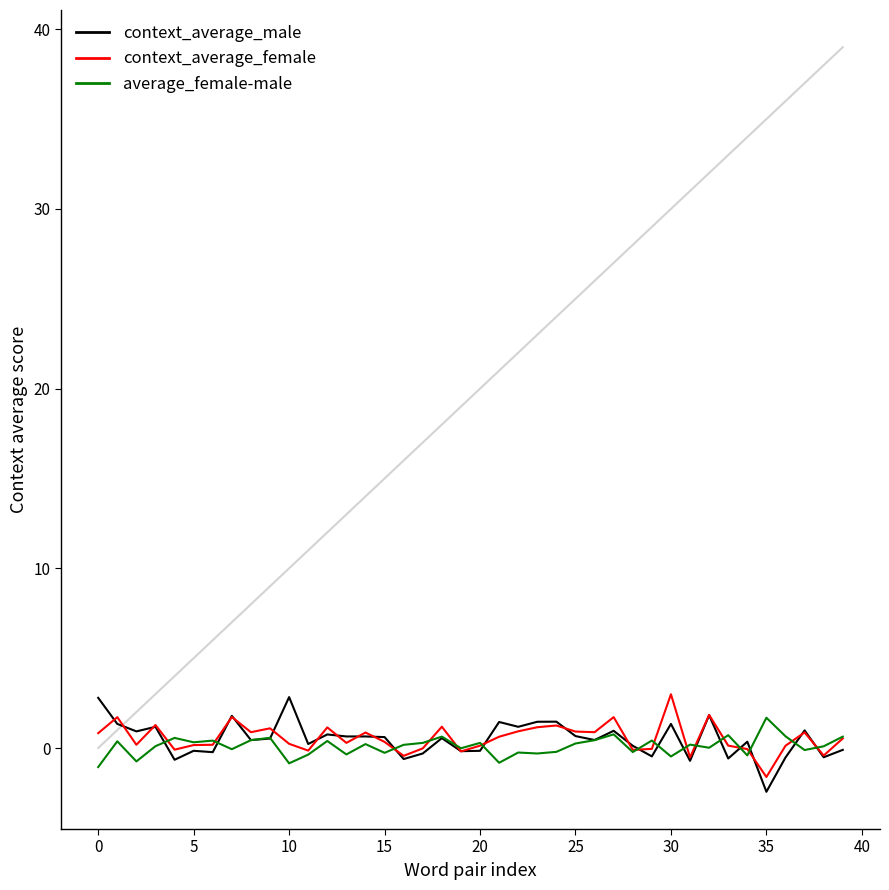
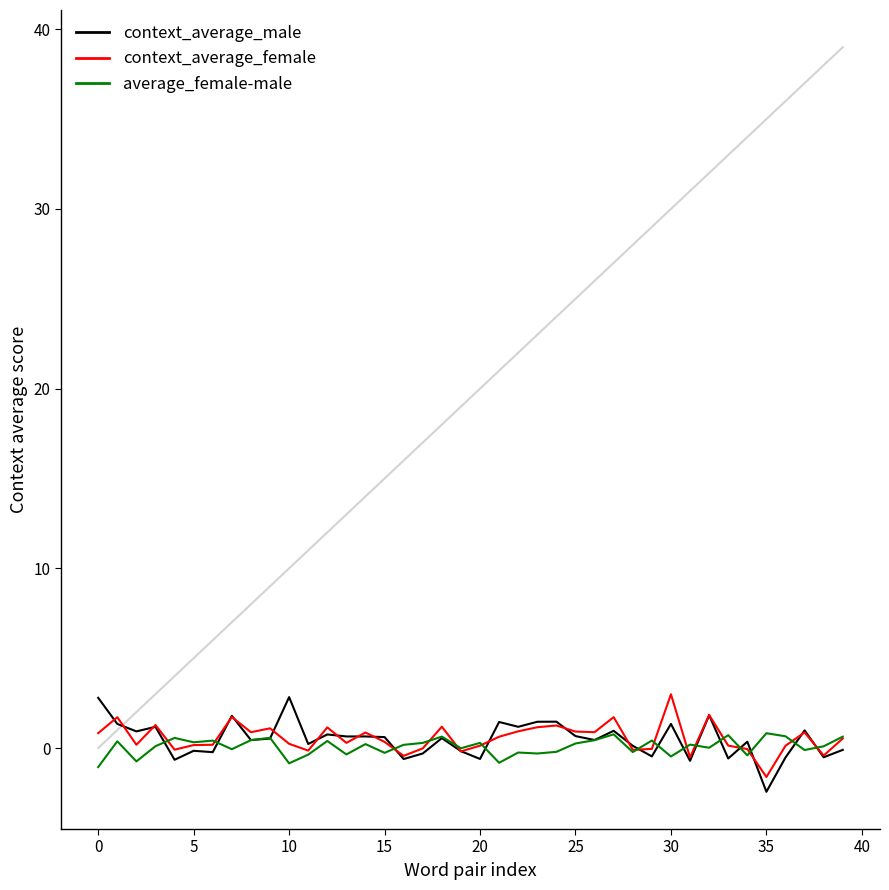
context_average_male, 20: -0.2 -> -0.6
average_female-male, 35: 1.7 -> 0.8
